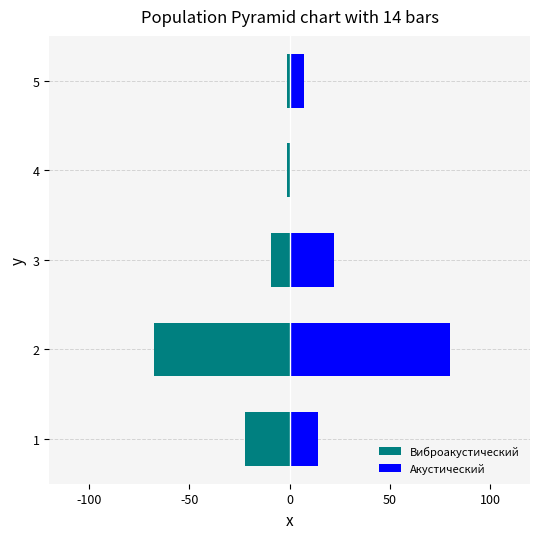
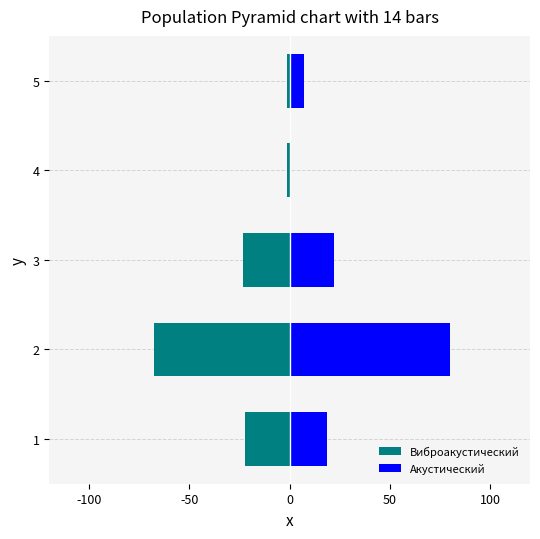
Виброакустический, 3: -9 -> -23
Акустический, 1: 14 -> 18
